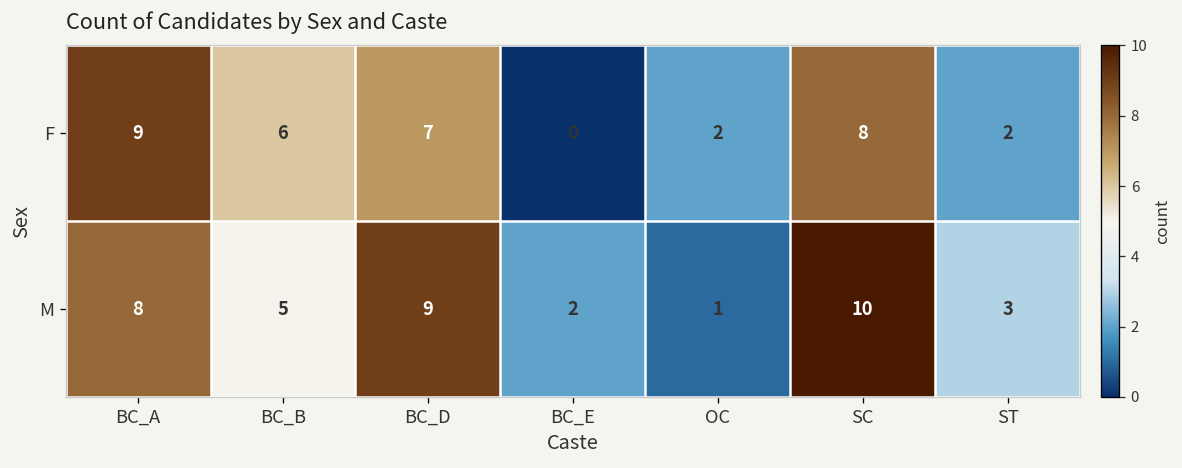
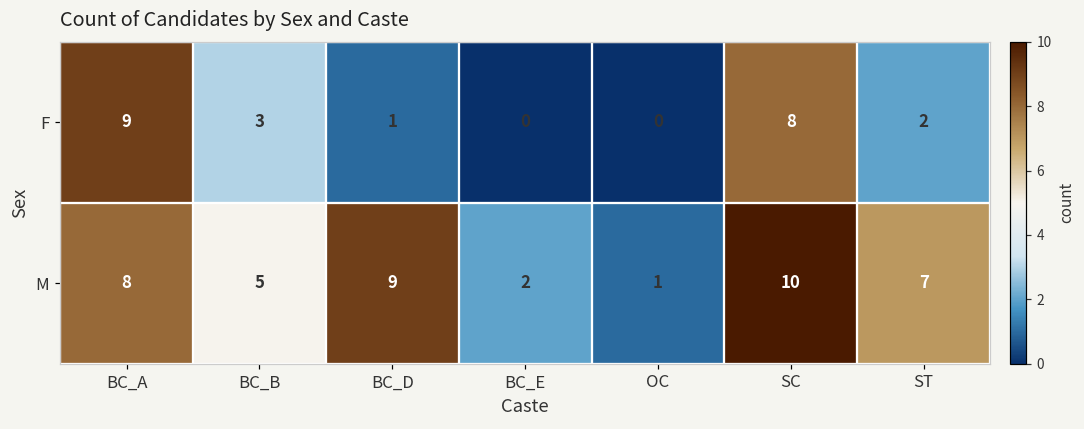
F, BC_B: 6 -> 3
F, BC_D: 7 -> 1
F, OC: 2 -> 0
M, ST: 3 -> 7
